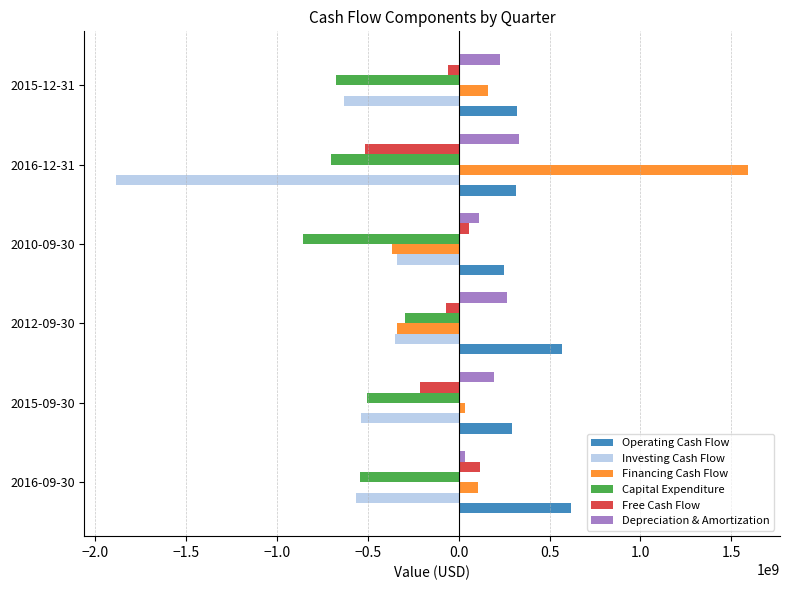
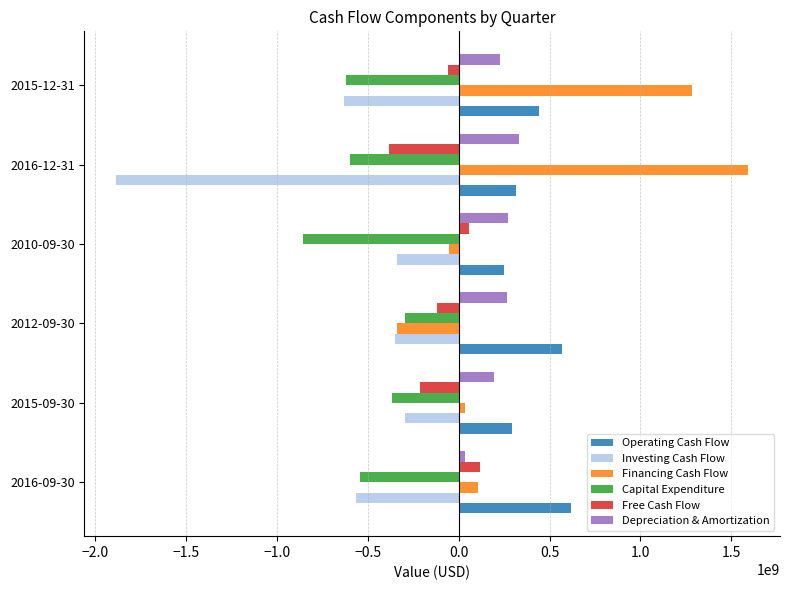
Capital Expenditure, 2015-12-31: -680000000 -> -620000000
Financing Cash Flow, 2015-12-31: 160000000 -> 1290000000
Operating Cash Flow, 2015-12-31: 320000000 -> 440000000
Free Cash Flow, 2016-12-31: -510000000 -> -390000000
Capital Expenditure, 2016-12-31: -700000000 -> -600000000
Depreciation & Amortization, 2010-09-30: 110000000 -> 270000000
Financing Cash Flow, 2010-09-30: -360000000 -> -60000000
Free Cash Flow, 2012-09-30: -70000000 -> -120000000
Capital Expenditure, 2015-09-30: -510000000 -> -370000000
Investing Cash Flow, 2015-09-30: -540000000 -> -290000000
